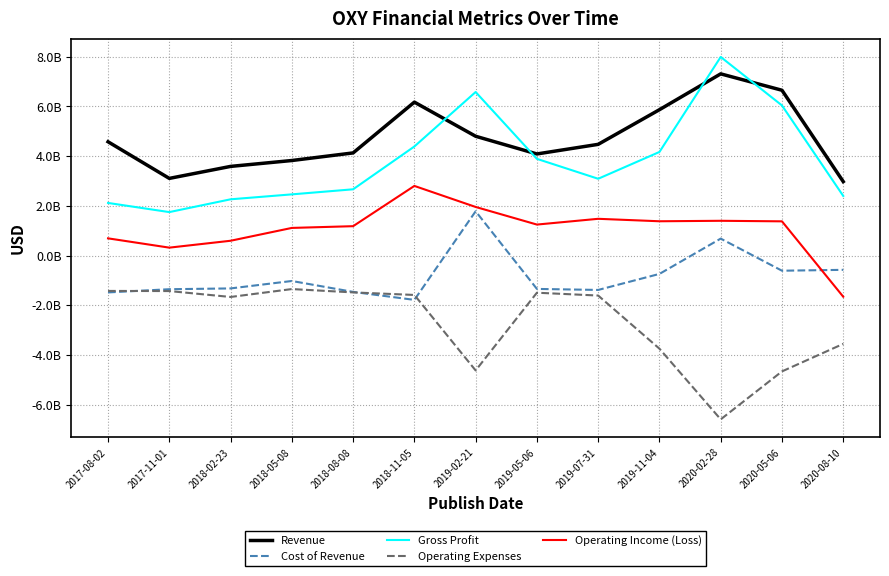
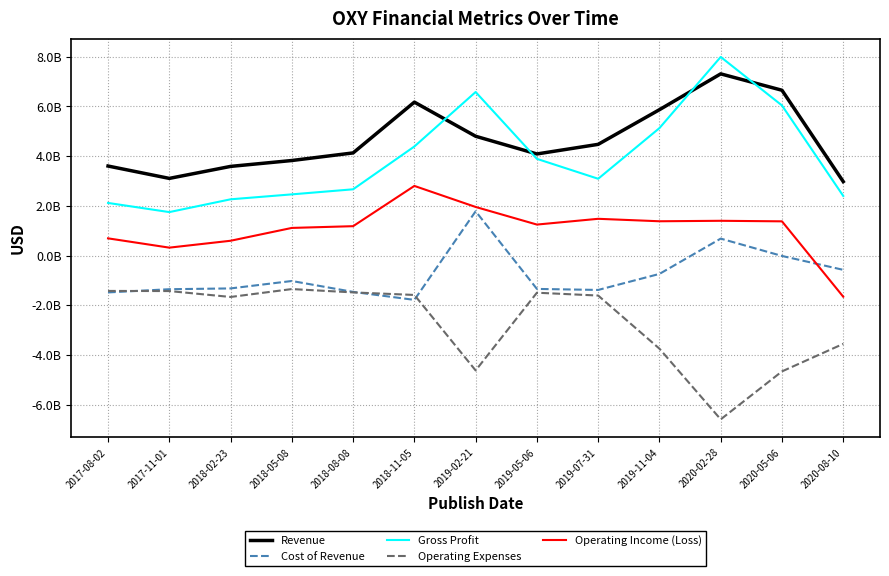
Revenue, 2017-08-02: 4600000000 -> 3600000000
Gross Profit, 2019-11-04: 4200000000 -> 5100000000
Cost of Revenue, 2020-05-06: -600000000 -> 0
